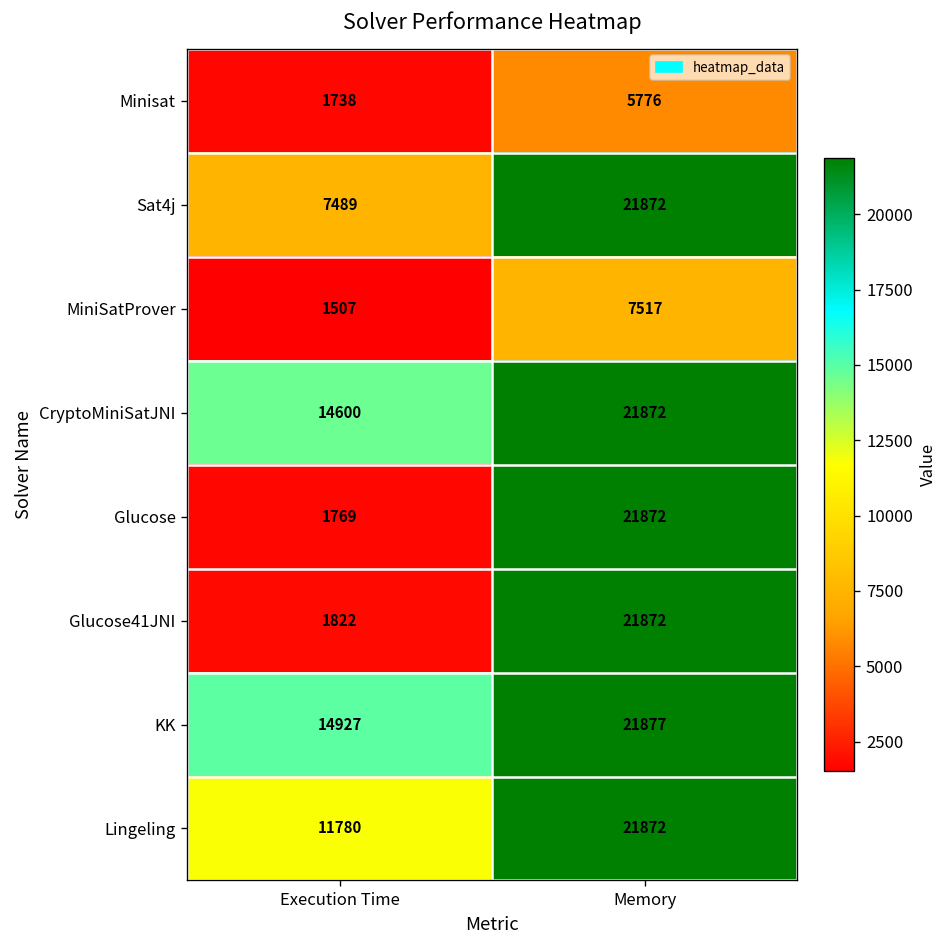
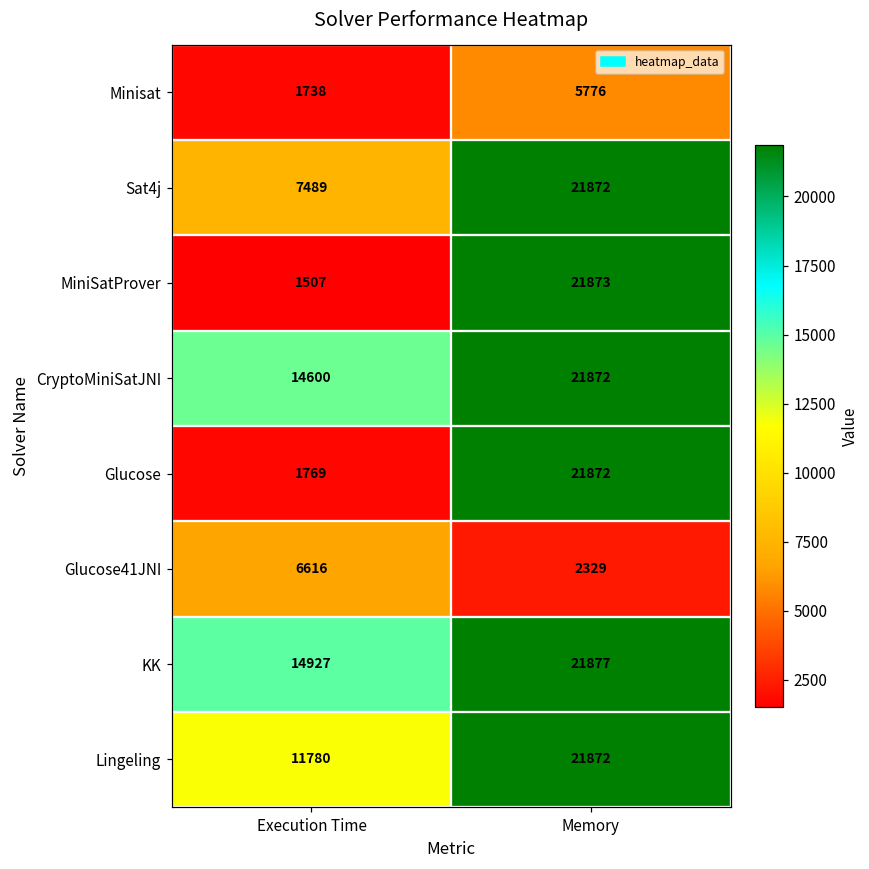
MiniSatProver, Memory: 7517 -> 21873
Glucose41JNI, Execution Time: 1822 -> 6616
Glucose41JNI, Memory: 21872 -> 2329
